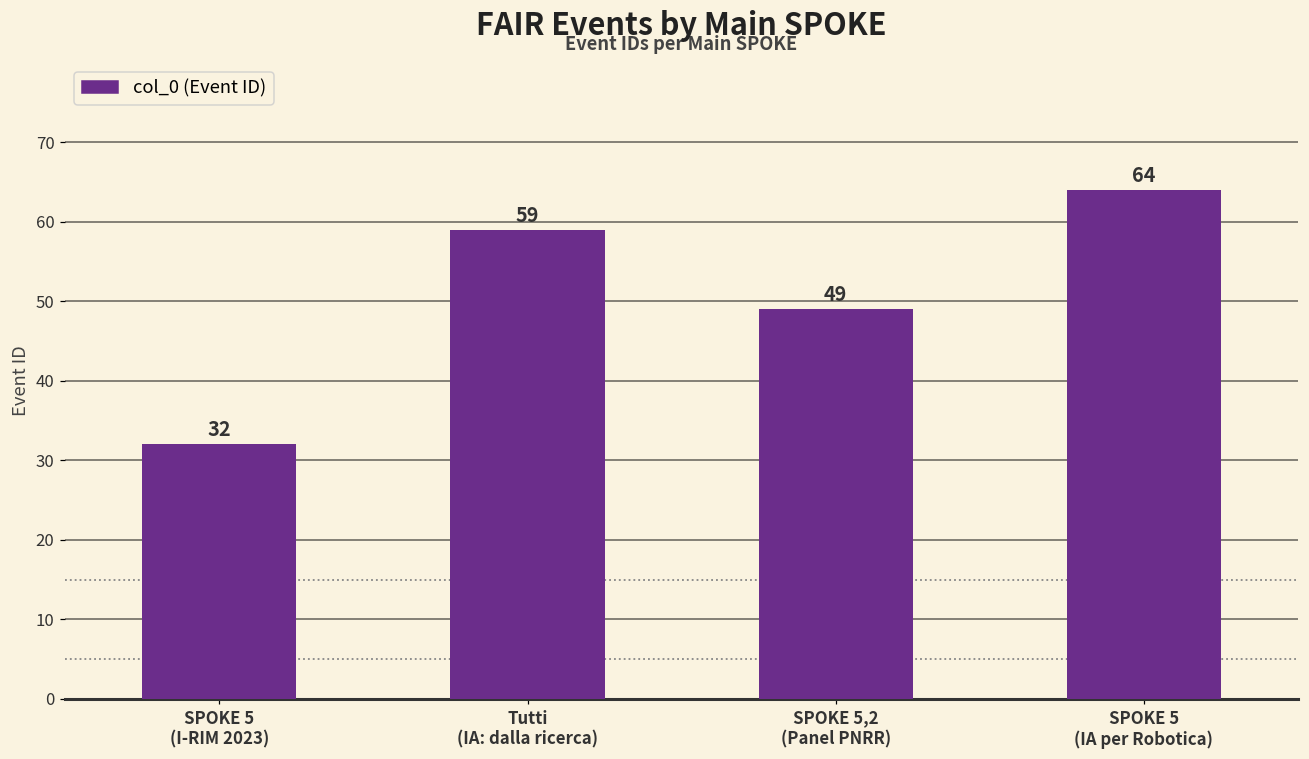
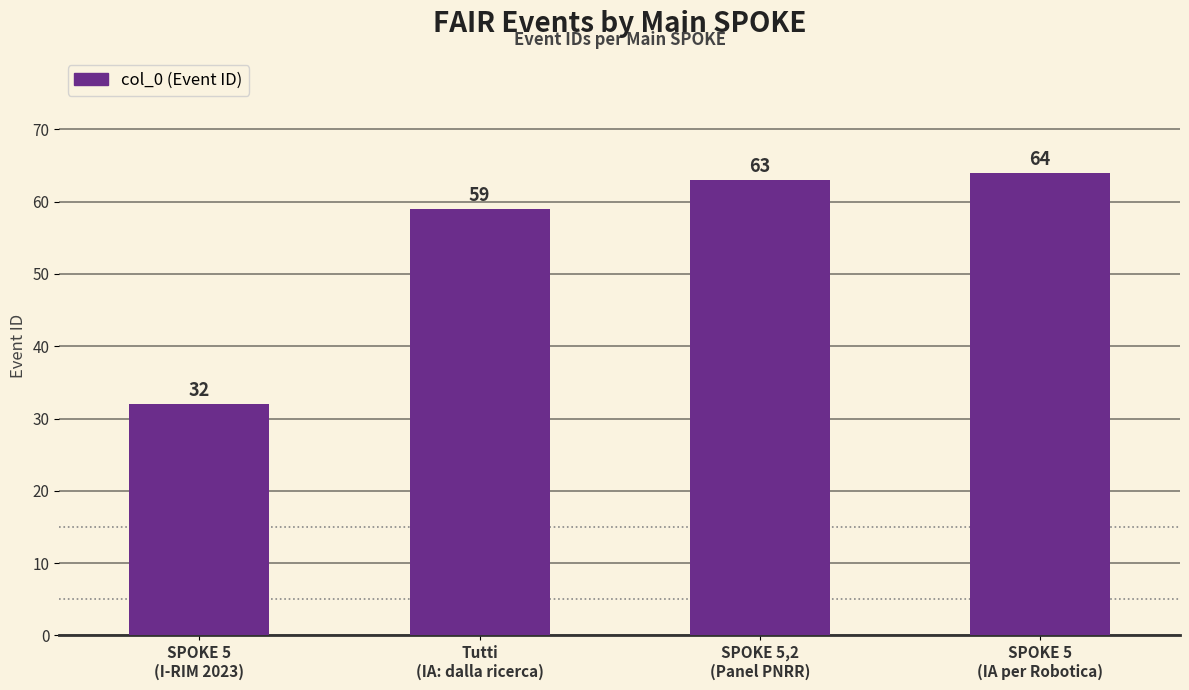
SPOKE 5,2 (Panel PNRR): 49 -> 63
